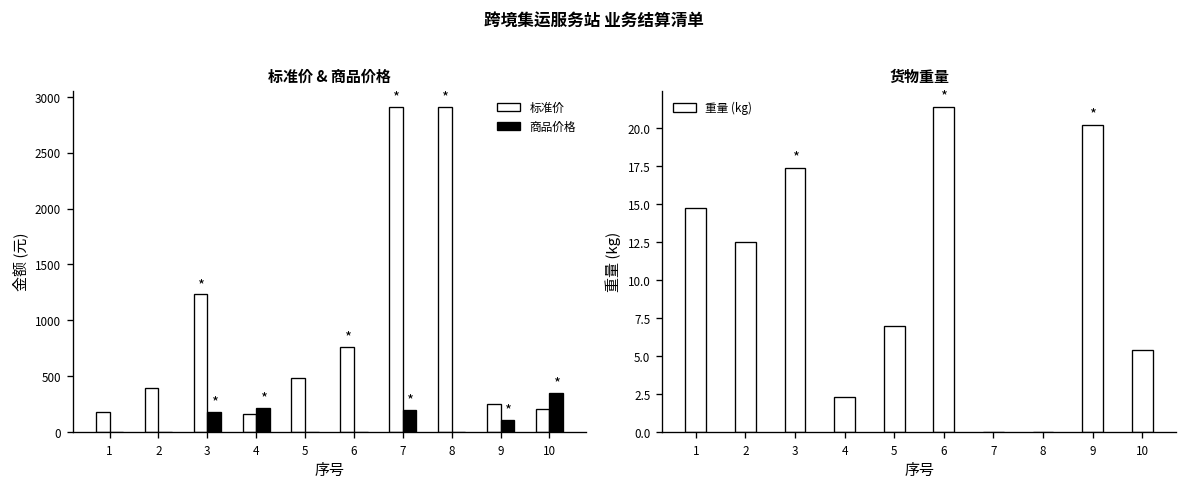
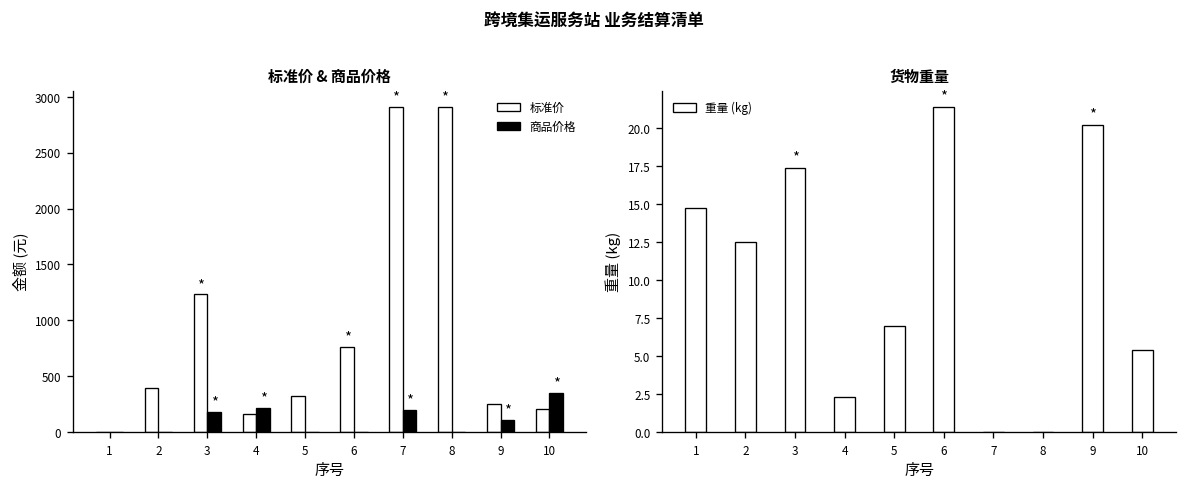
标准价 & 商品价格, 标准价, 1: 200 -> 0
标准价 & 商品价格, 标准价, 5: 500 -> 300
